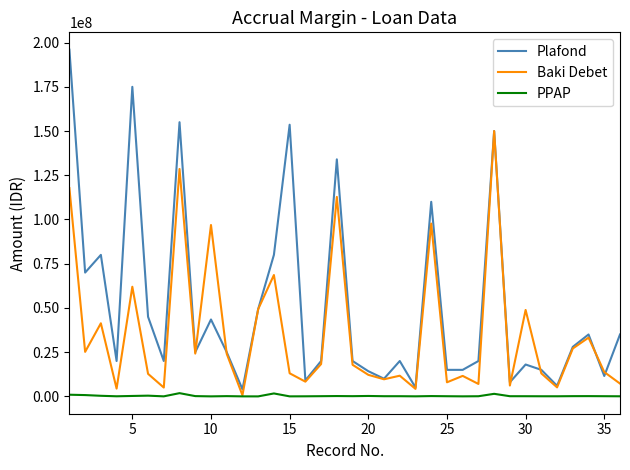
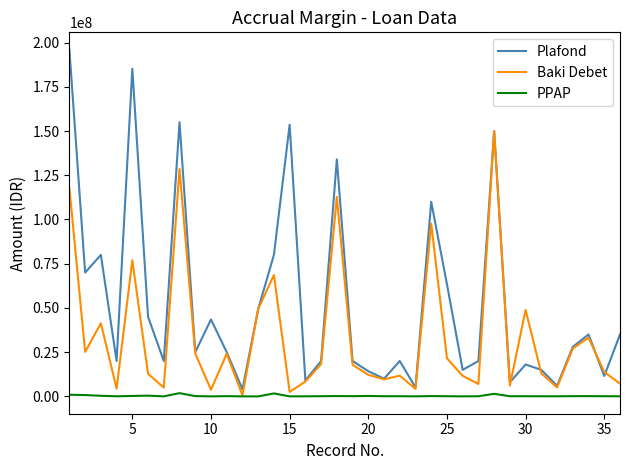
Plafond, 5: 175000000 -> 185000000
Baki Debet, 5: 62000000 -> 77000000
Baki Debet, 10: 97000000 -> 4000000
Baki Debet, 15: 13000000 -> 3000000
Plafond, 25: 15000000 -> 63000000
Baki Debet, 25: 8000000 -> 22000000
